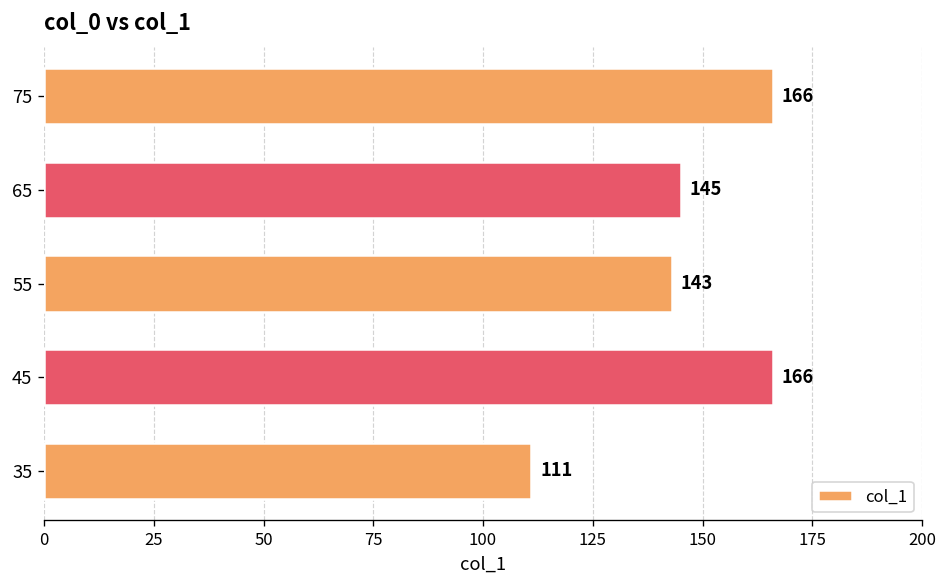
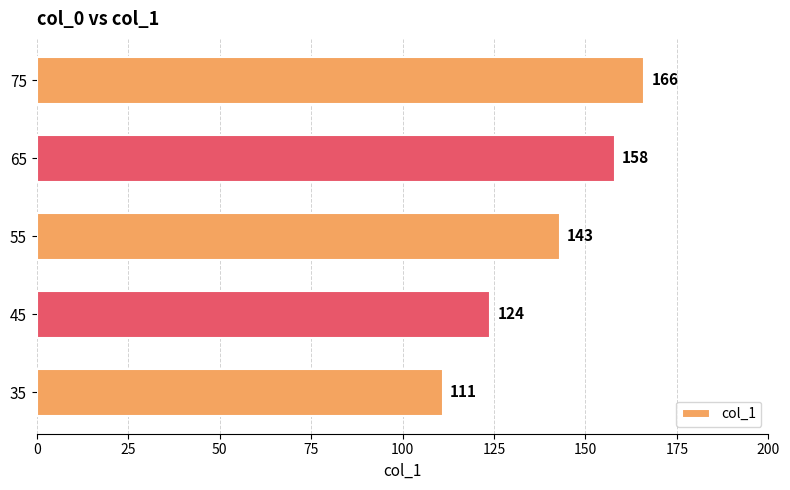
65: 145 -> 158
45: 166 -> 124
